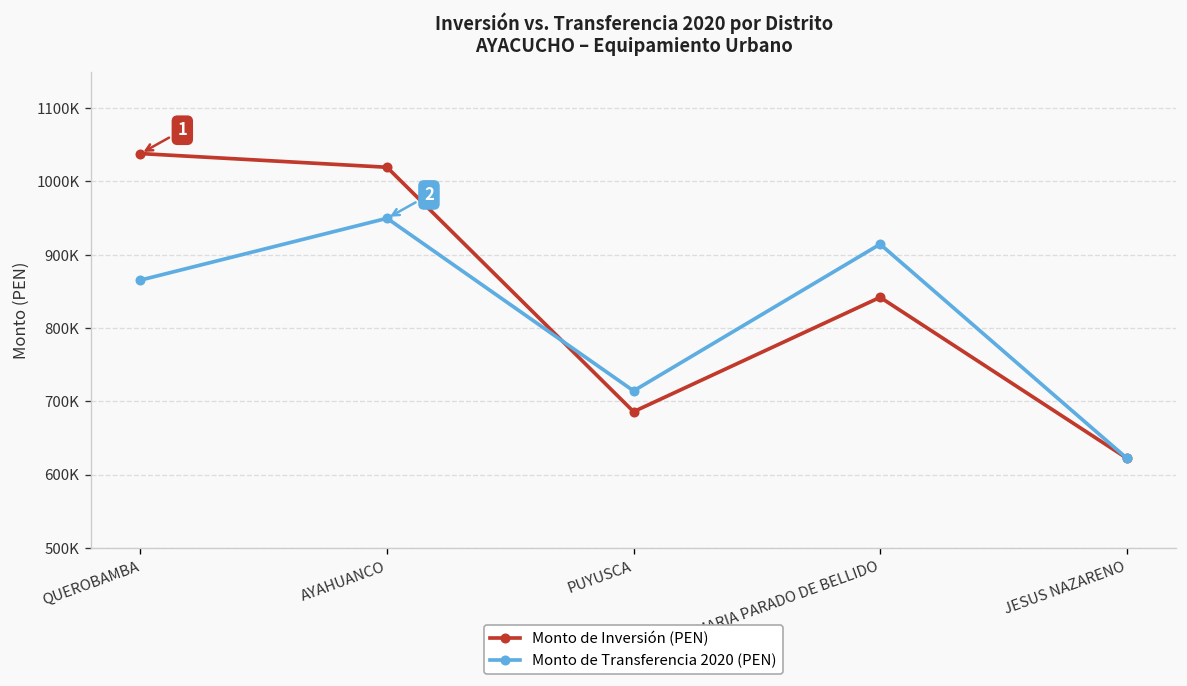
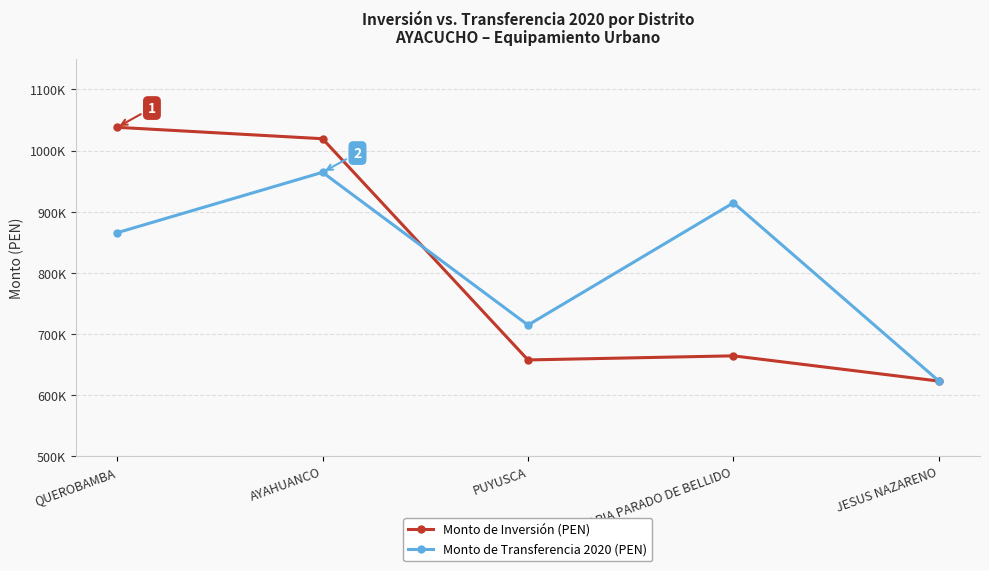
Monto de Transferencia 2020 (PEN), AYAHUANCO: 950000 -> 960000
Monto de Inversión (PEN), PUYUSCA: 690000 -> 660000
Monto de Inversión (PEN), MARIA PARADO DE BELLIDO: 840000 -> 660000
